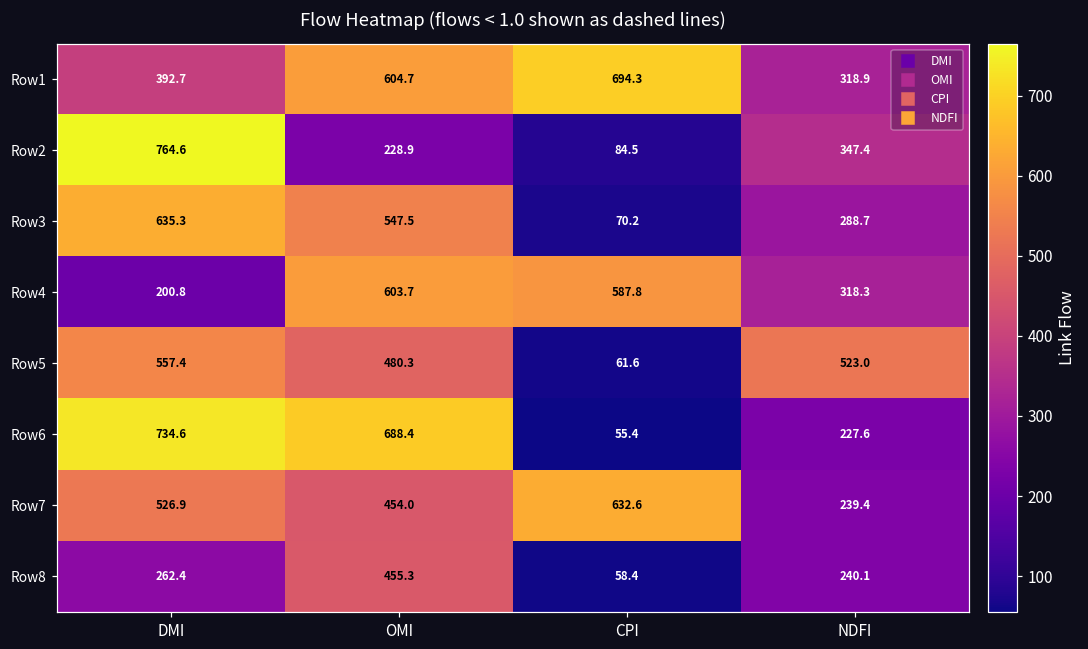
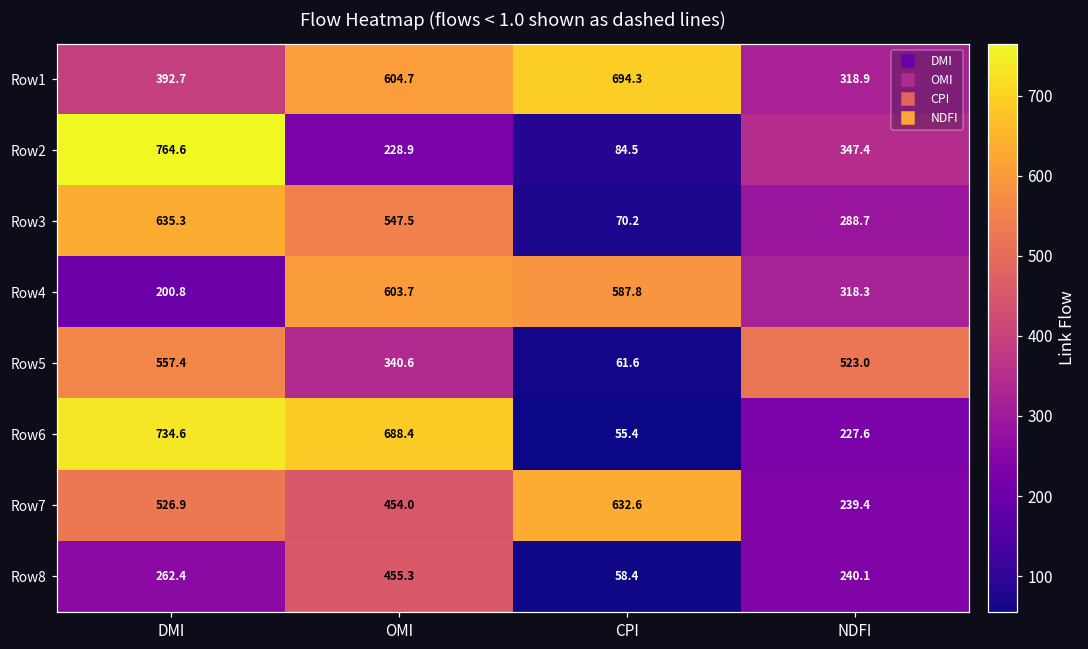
Row5, OMI: 480.3 -> 340.6
